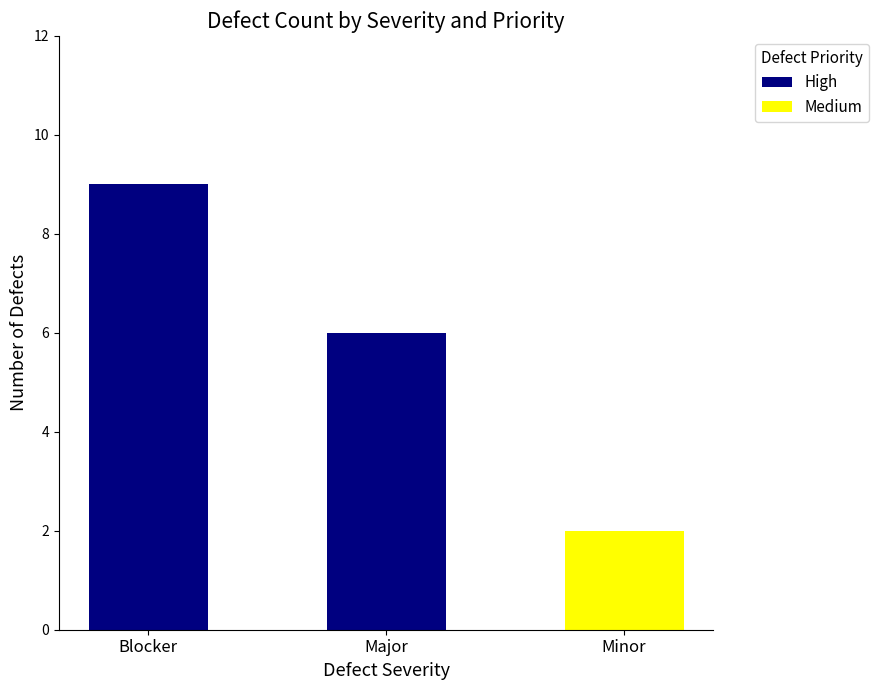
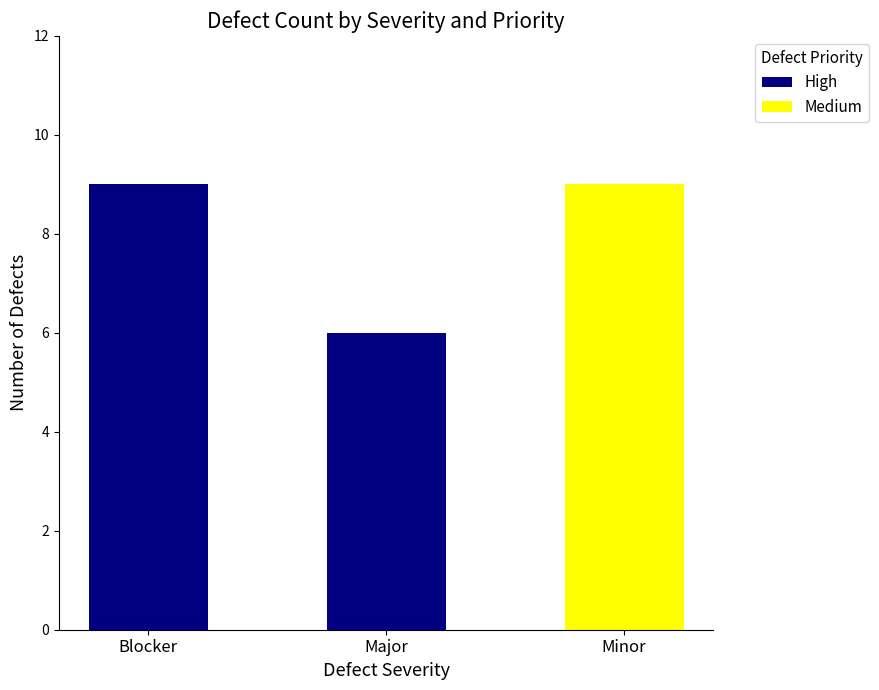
Medium, Minor: 2 -> 9
